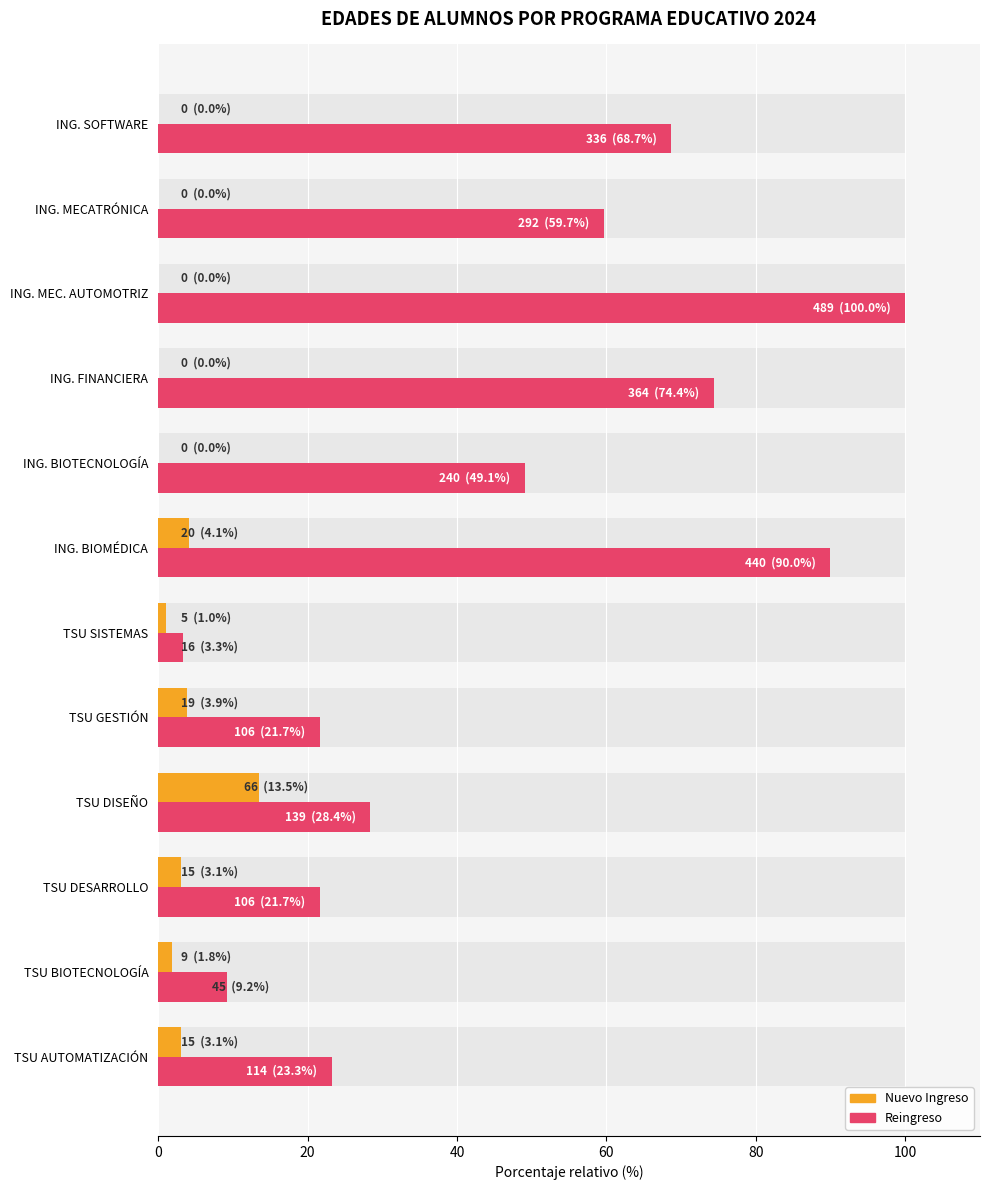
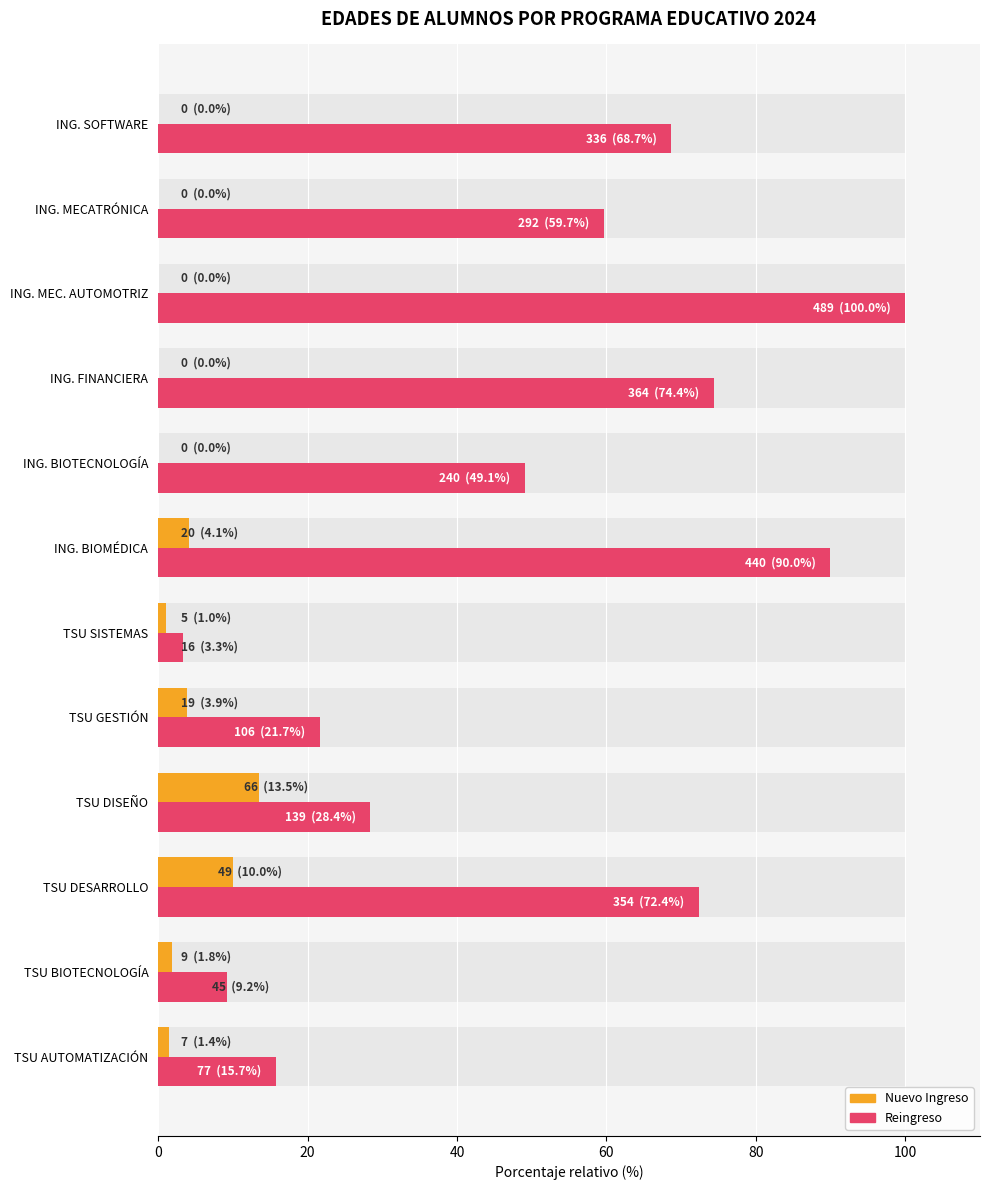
Nuevo Ingreso, TSU DESARROLLO: 15 (3.1%) -> 49 (10.0%)
Reingreso, TSU DESARROLLO: 106 (21.7%) -> 354 (72.4%)
Nuevo Ingreso, TSU AUTOMATIZACIÓN: 15 (3.1%) -> 7 (1.4%)
Reingreso, TSU AUTOMATIZACIÓN: 114 (23.3%) -> 77 (15.7%)
